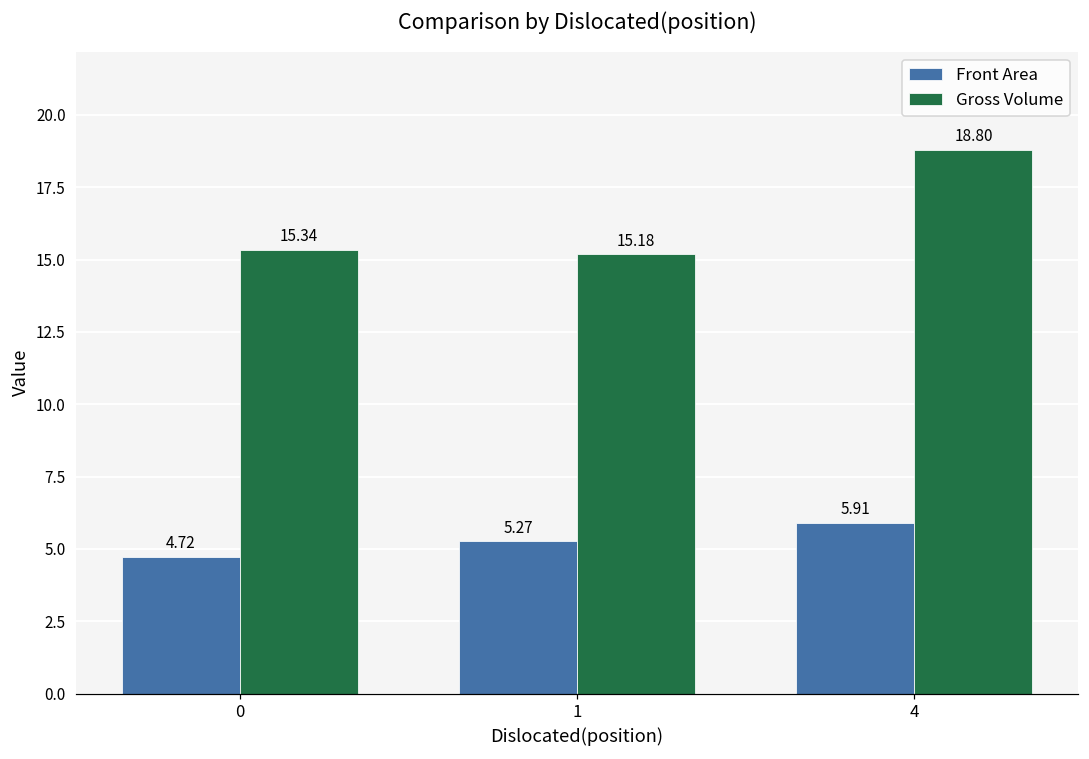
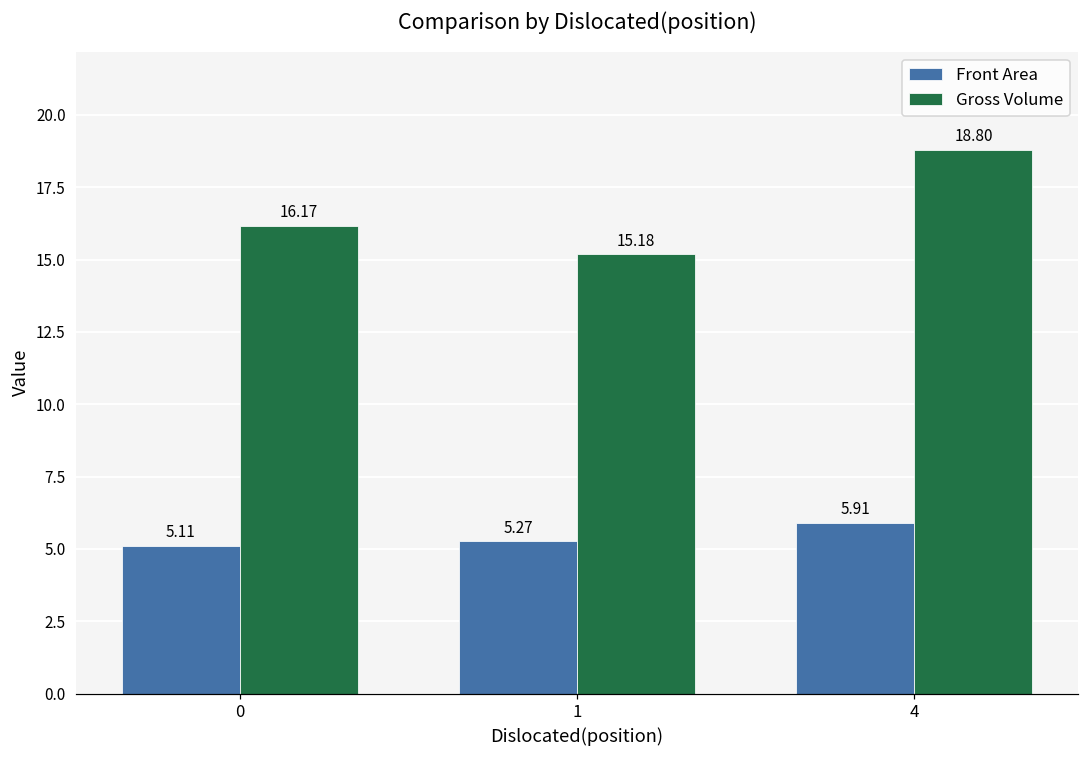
Front Area, 0: 4.72 -> 5.11
Gross Volume, 0: 15.34 -> 16.17
